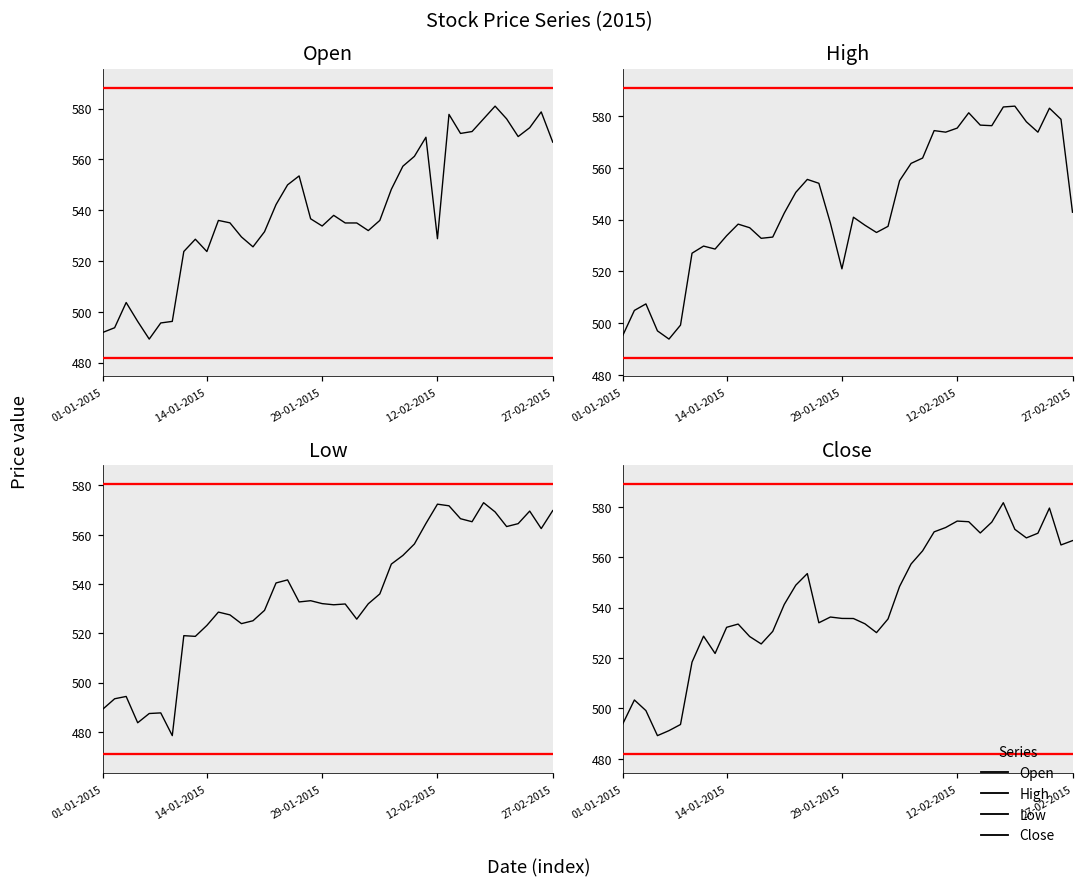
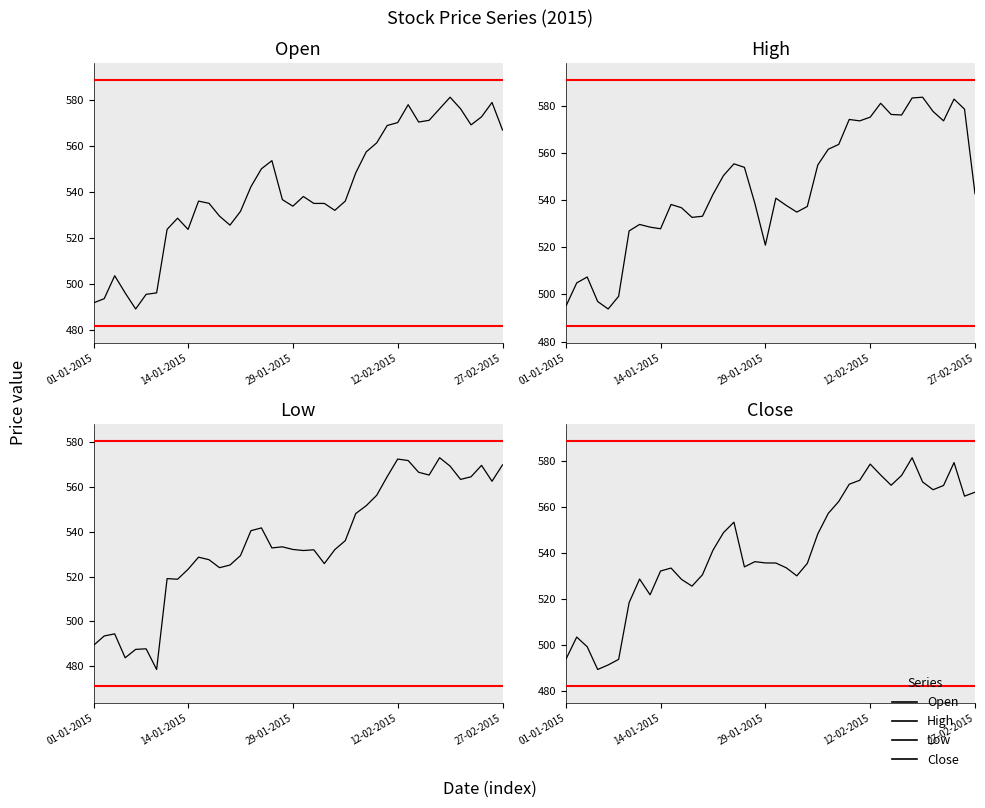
Open, 12-02-2015: 529 -> 570
High, 14-01-2015: 534 -> 528
Close, 12-02-2015: 574 -> 579
